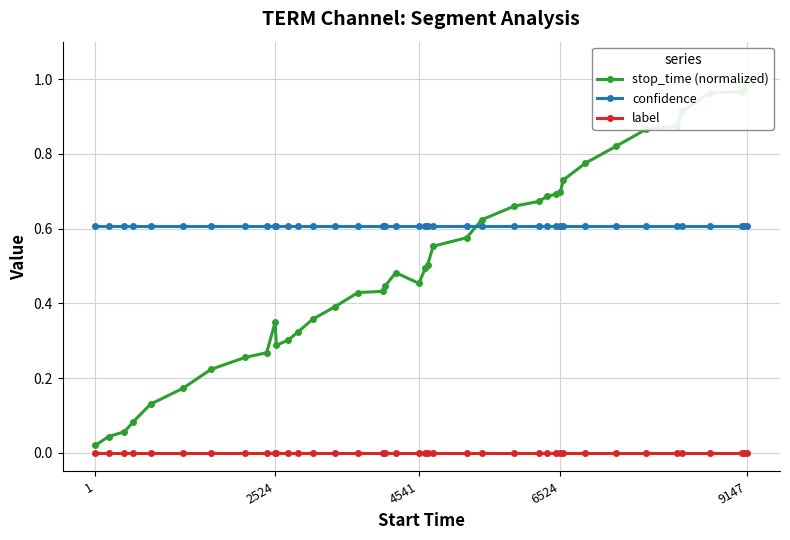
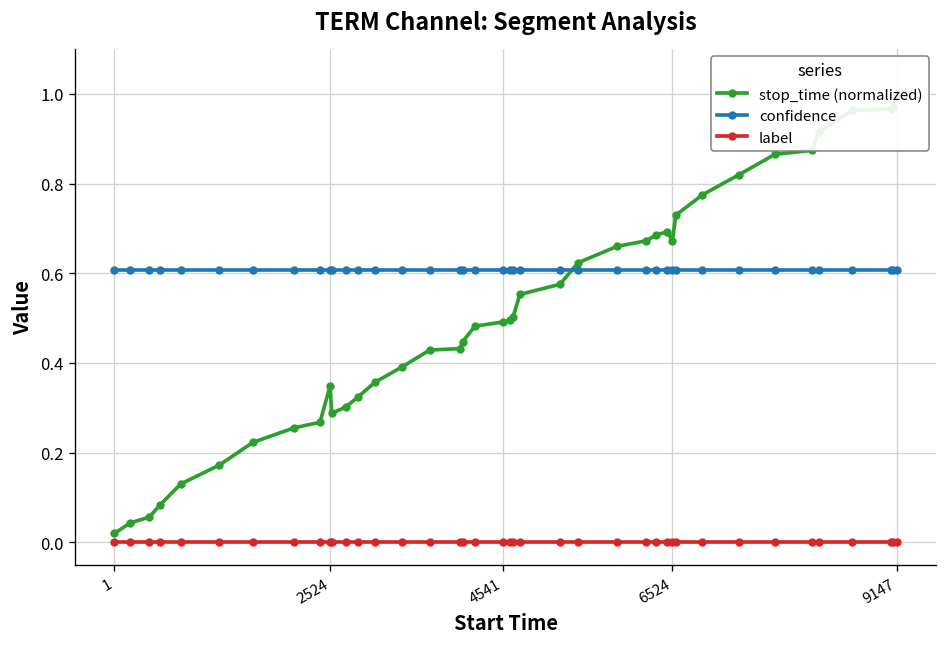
stop_time (normalized), 4541: 0.45 -> 0.49
stop_time (normalized), 6524: 0.70 -> 0.67
